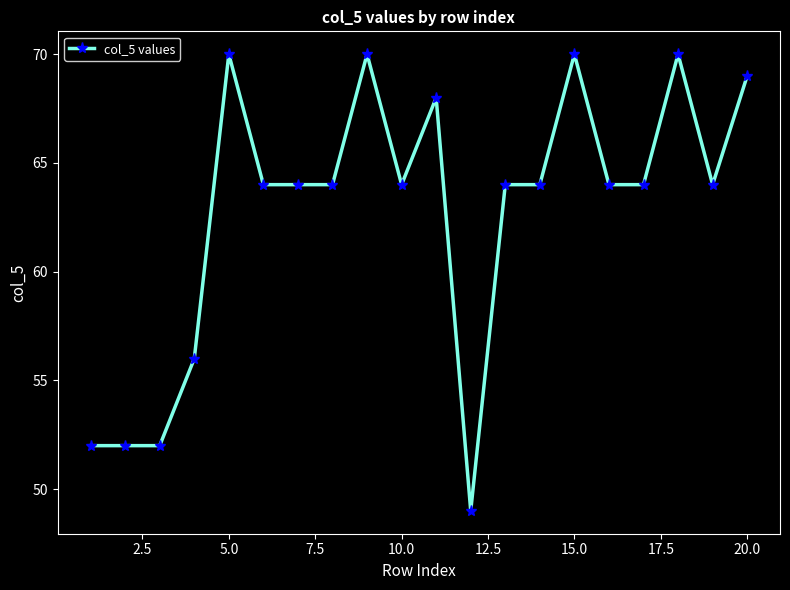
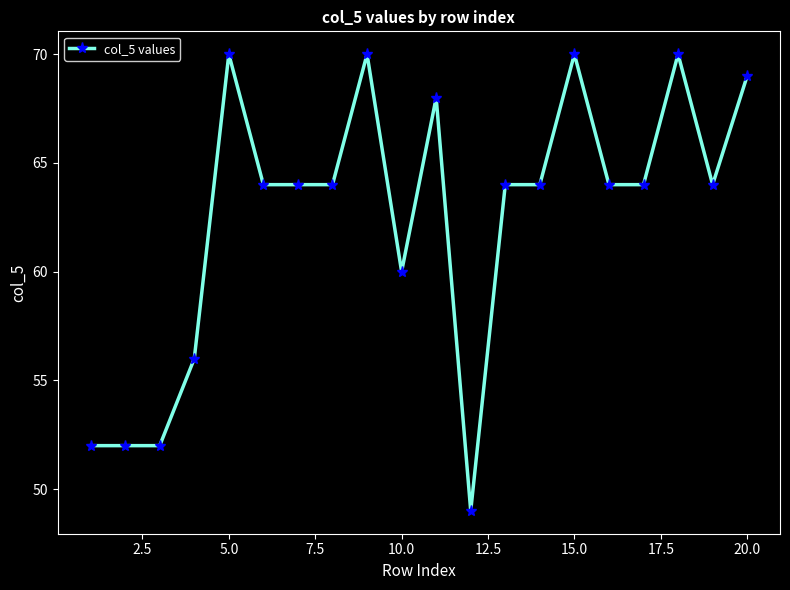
10.0: 64 -> 60
